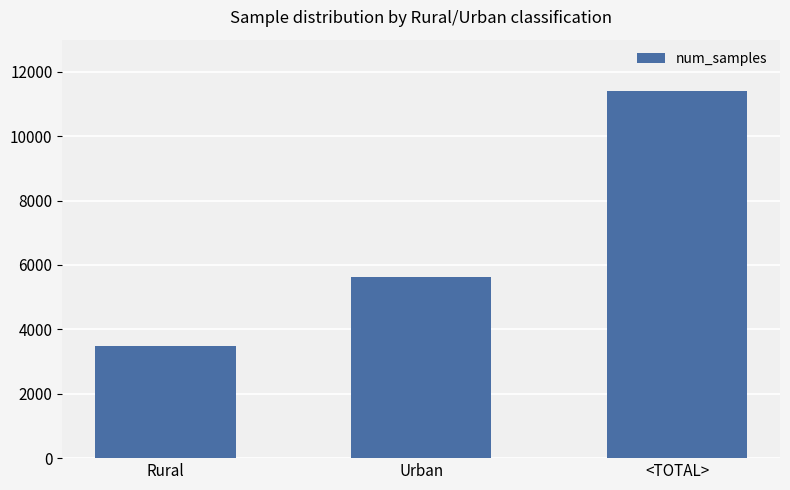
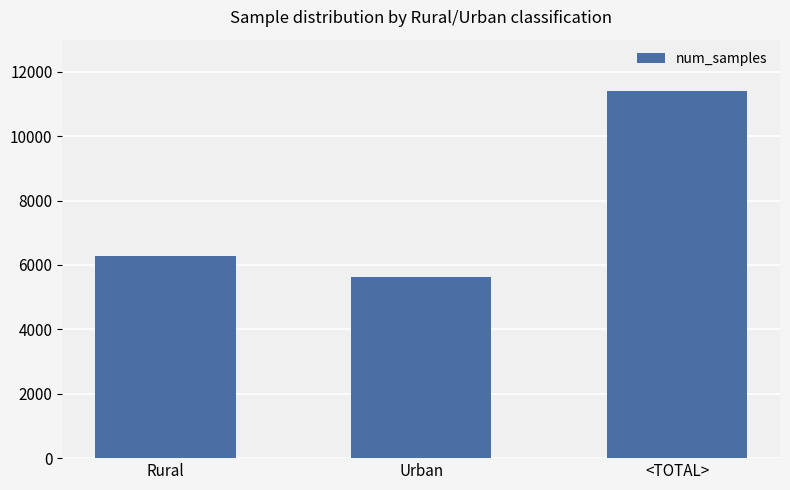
Rural: 3500 -> 6300
